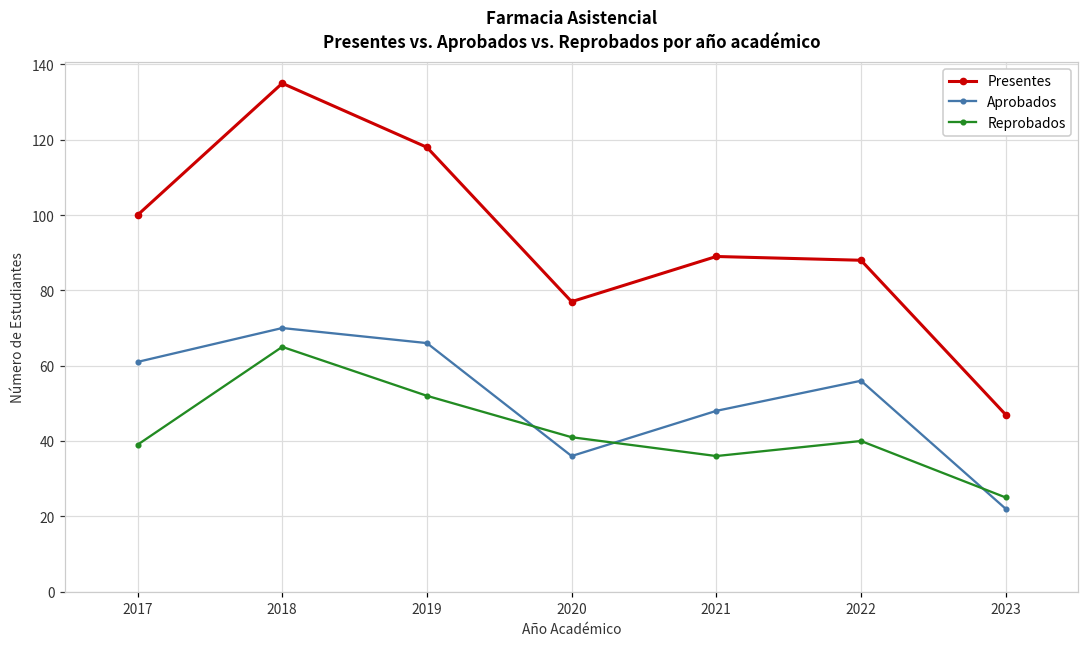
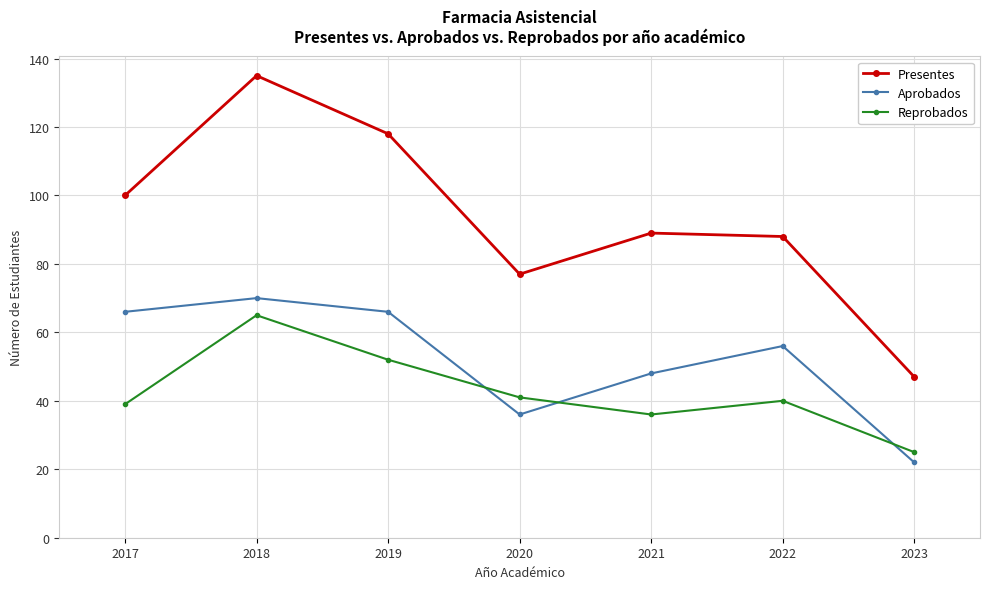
Aprobados, 2017: 61 -> 66
